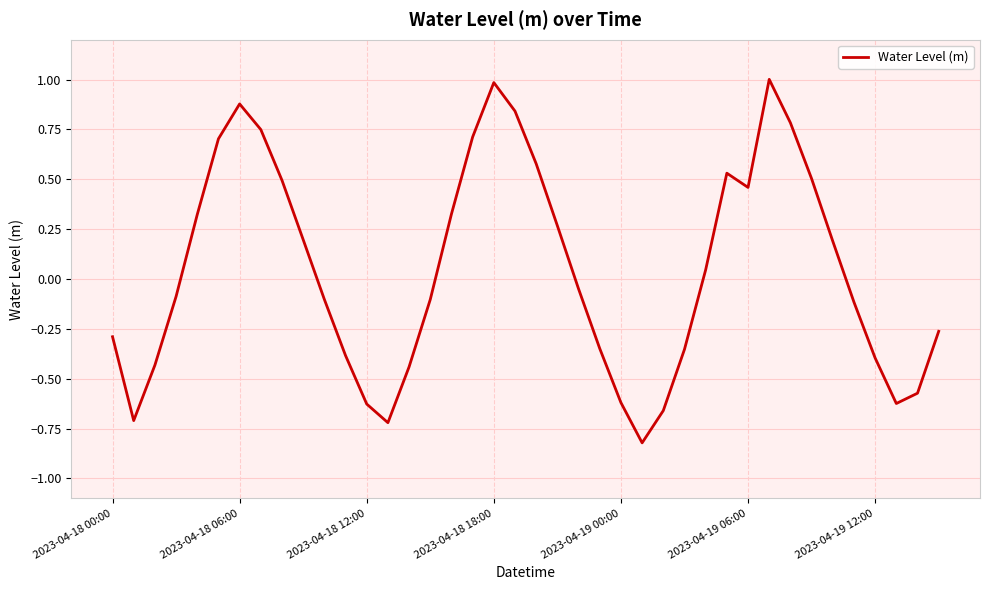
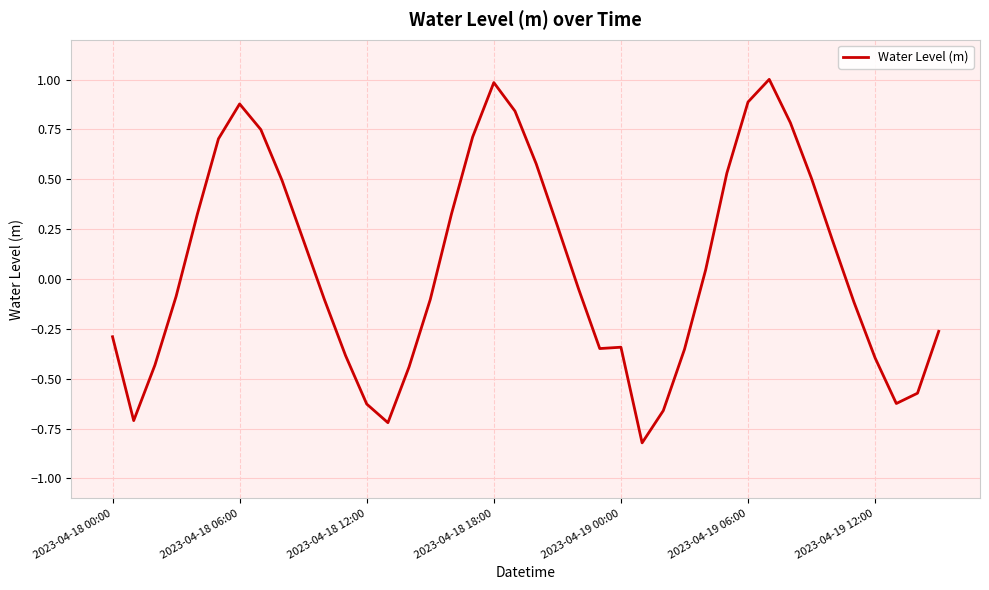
2023-04-19 00:00: -0.62 -> -0.34
2023-04-19 06:00: 0.46 -> 0.89
